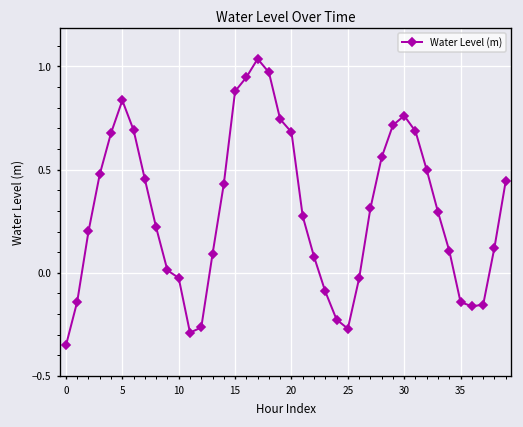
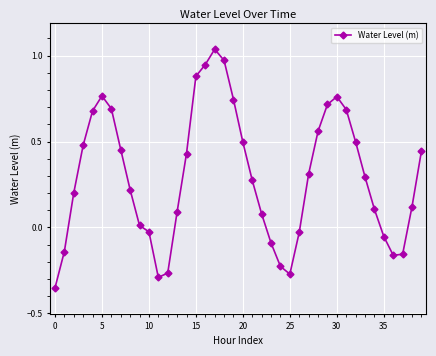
5: 0.84 -> 0.77
20: 0.68 -> 0.50
35: -0.14 -> -0.05
